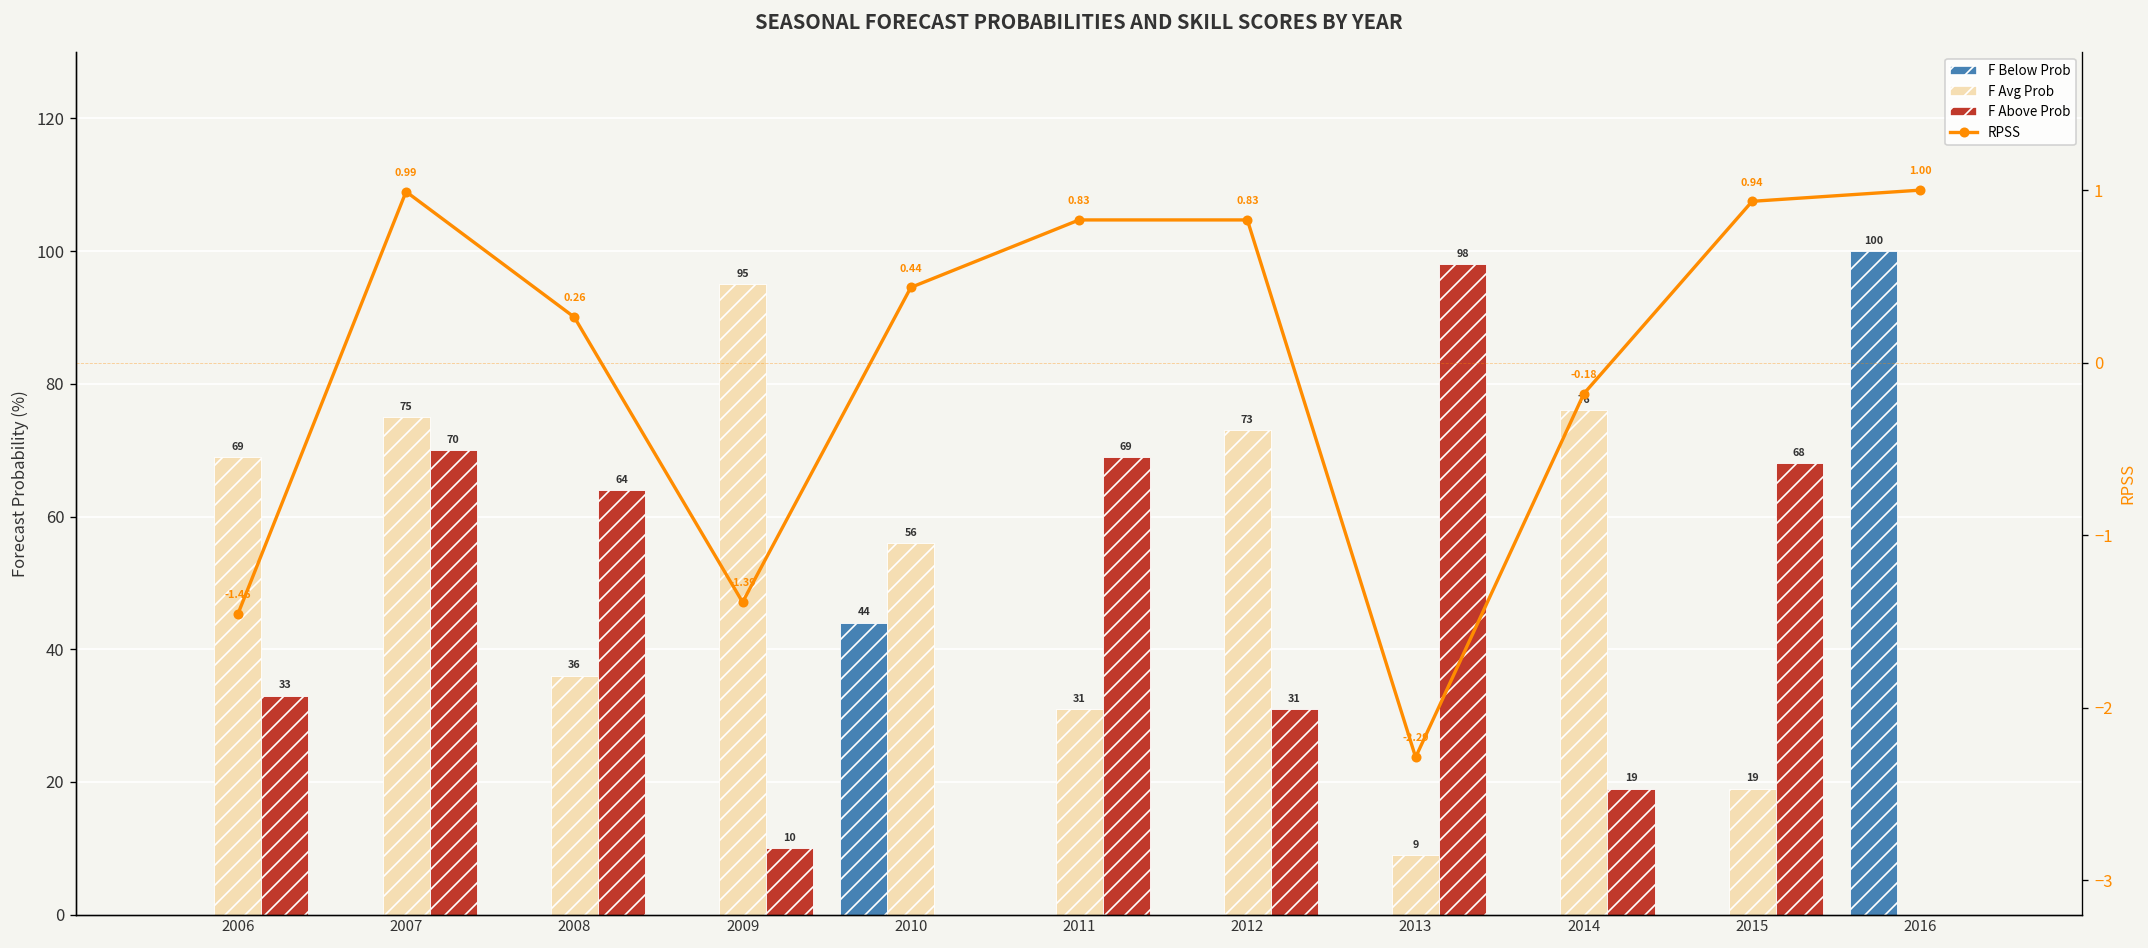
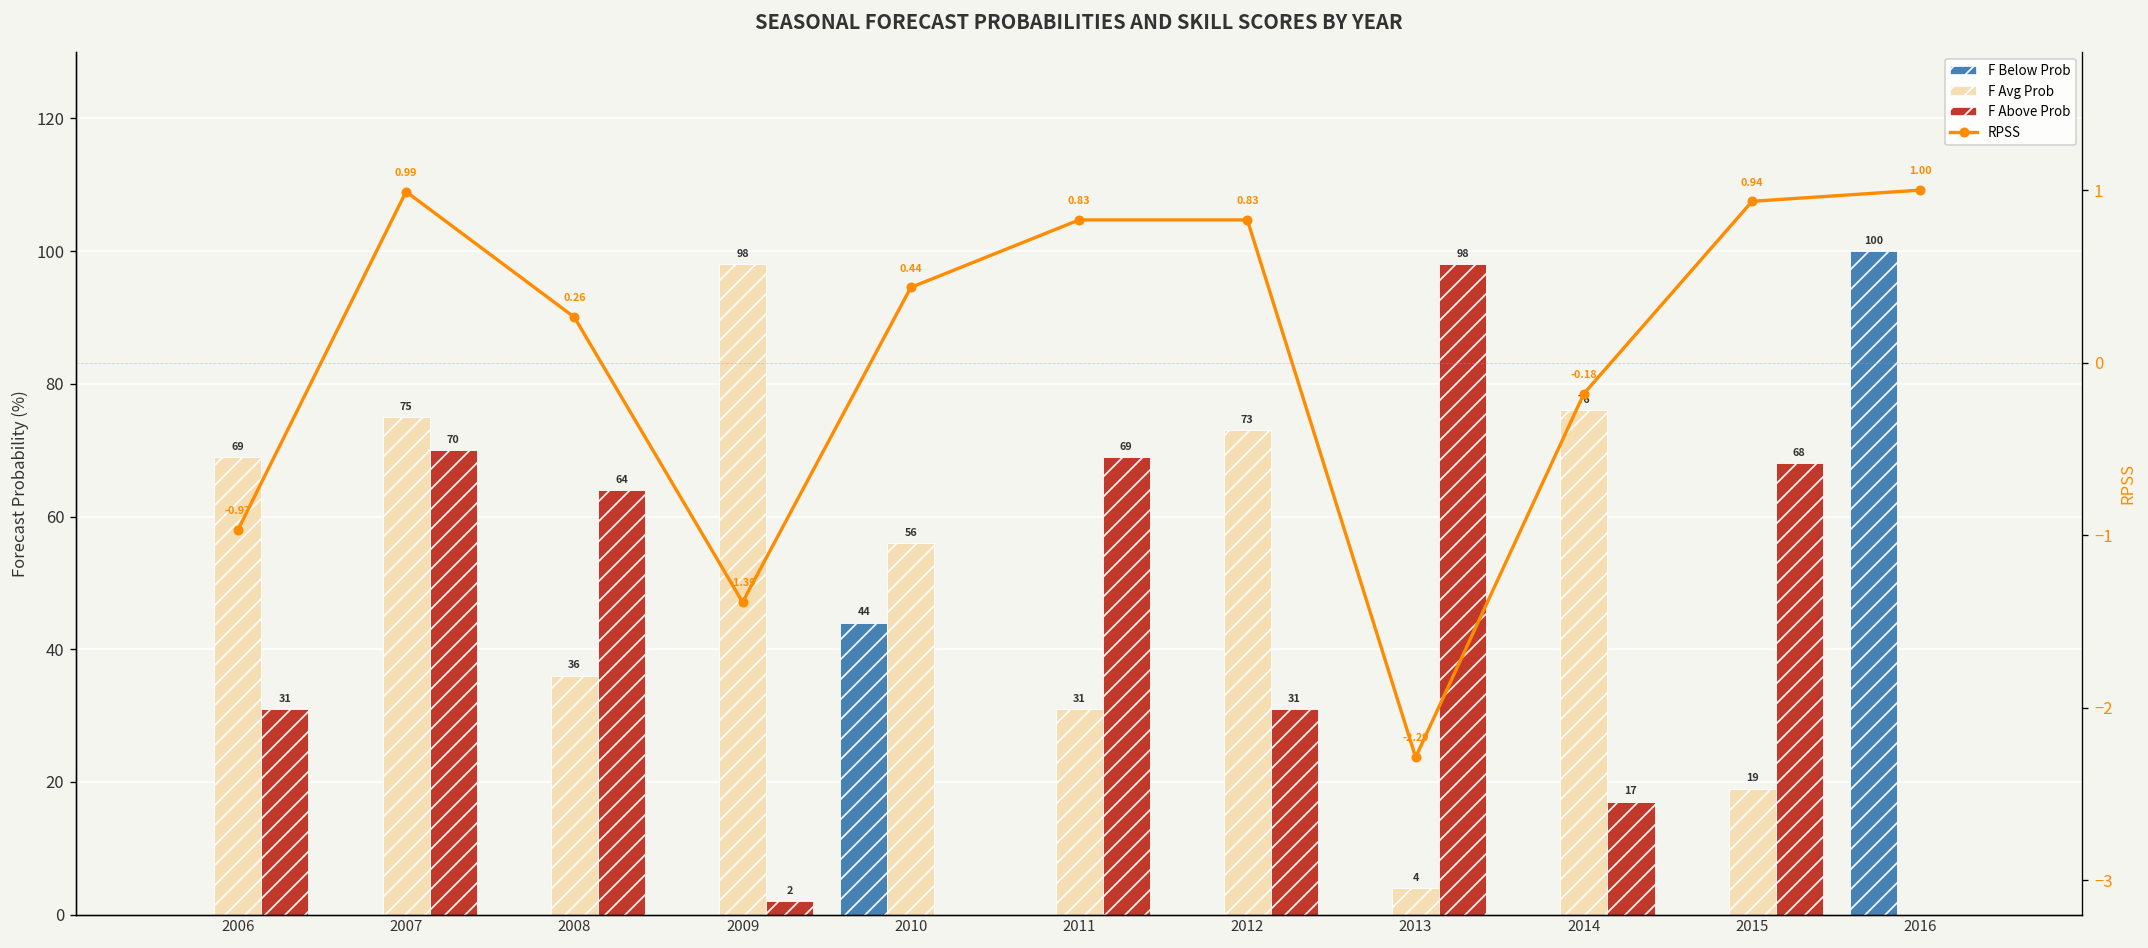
F Above Prob, 2006: 33 -> 31
F Avg Prob, 2009: 95 -> 98
F Above Prob, 2009: 10 -> 2
F Avg Prob, 2013: 9 -> 4
F Above Prob, 2014: 19 -> 17
RPSS, 2006: -1.46 -> -0.97
